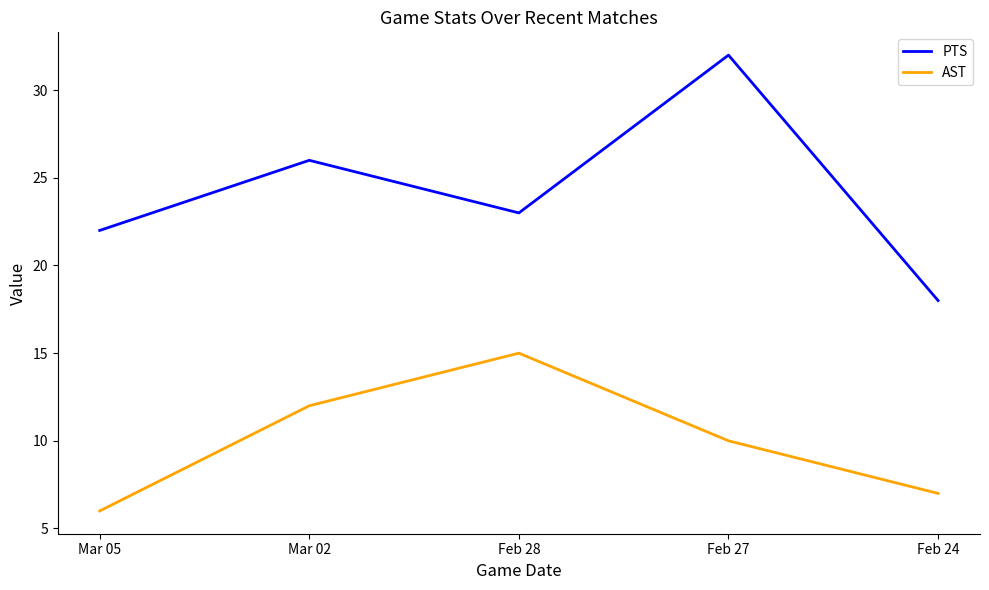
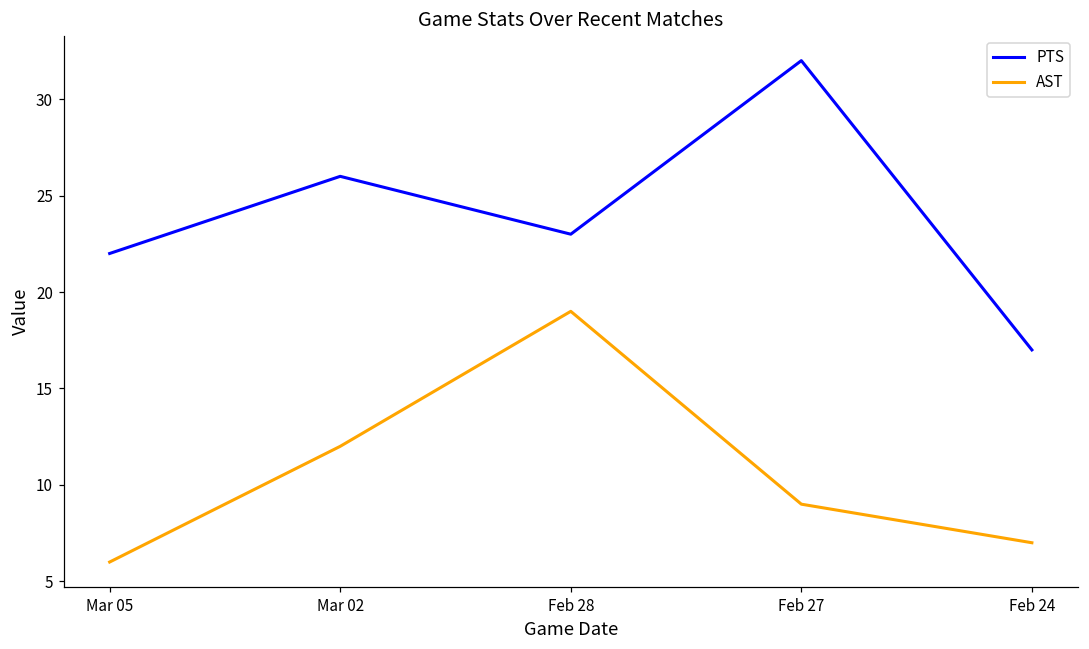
AST, Feb 28: 15 -> 19
AST, Feb 27: 10 -> 9
PTS, Feb 24: 18 -> 17
